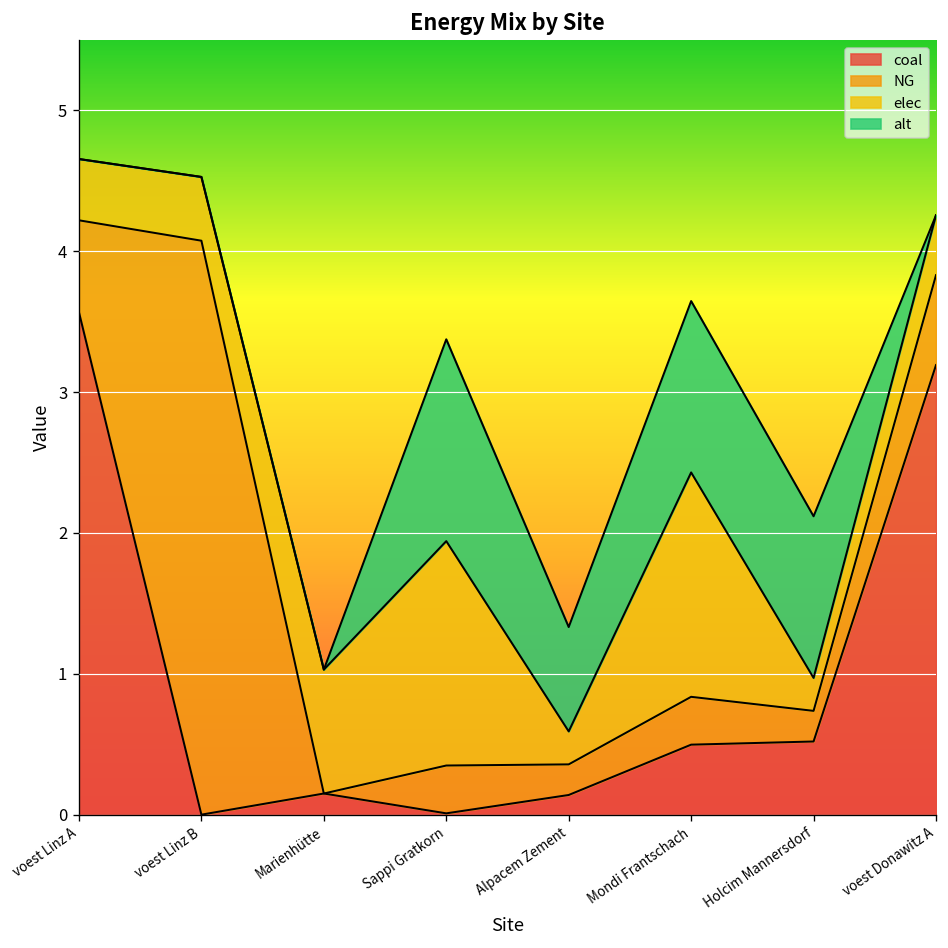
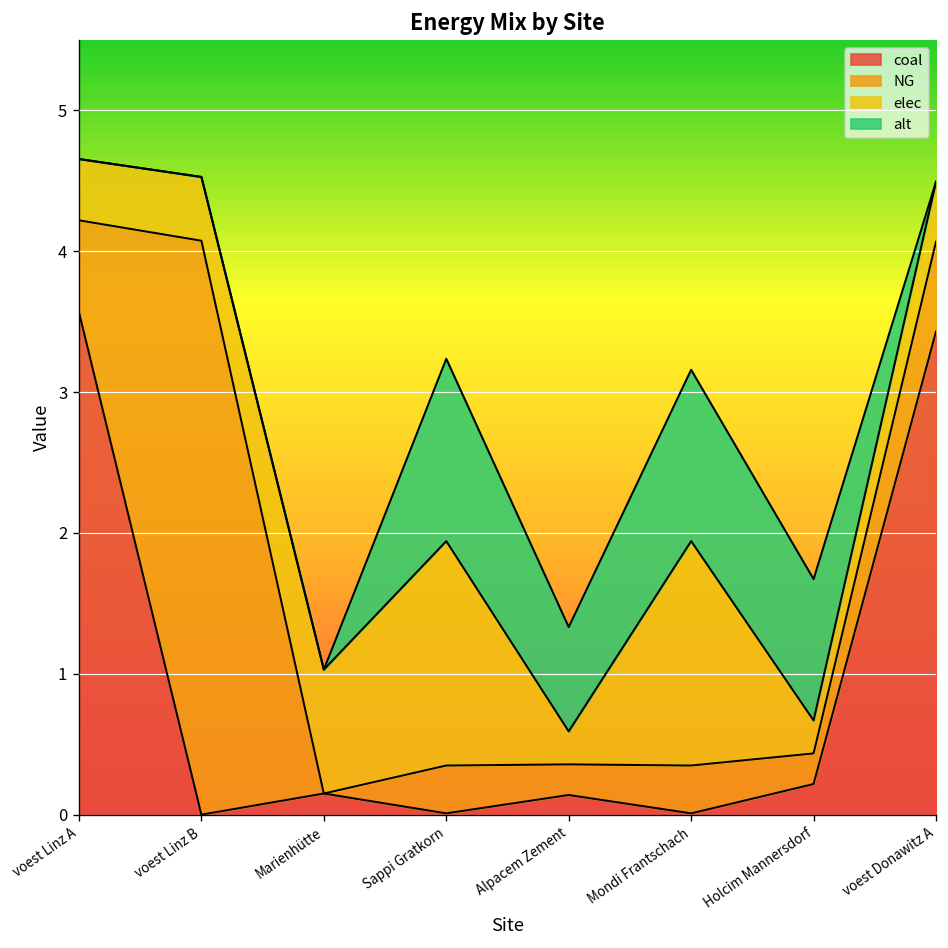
alt, Sappi Gratkorn: 1.43 -> 1.29
coal, Mondi Frantschach: 0.50 -> 0.01
coal, Holcim Mannersdorf: 0.52 -> 0.22
alt, Holcim Mannersdorf: 1.15 -> 1.00
coal, voest Donawitz A: 3.19 -> 3.43
